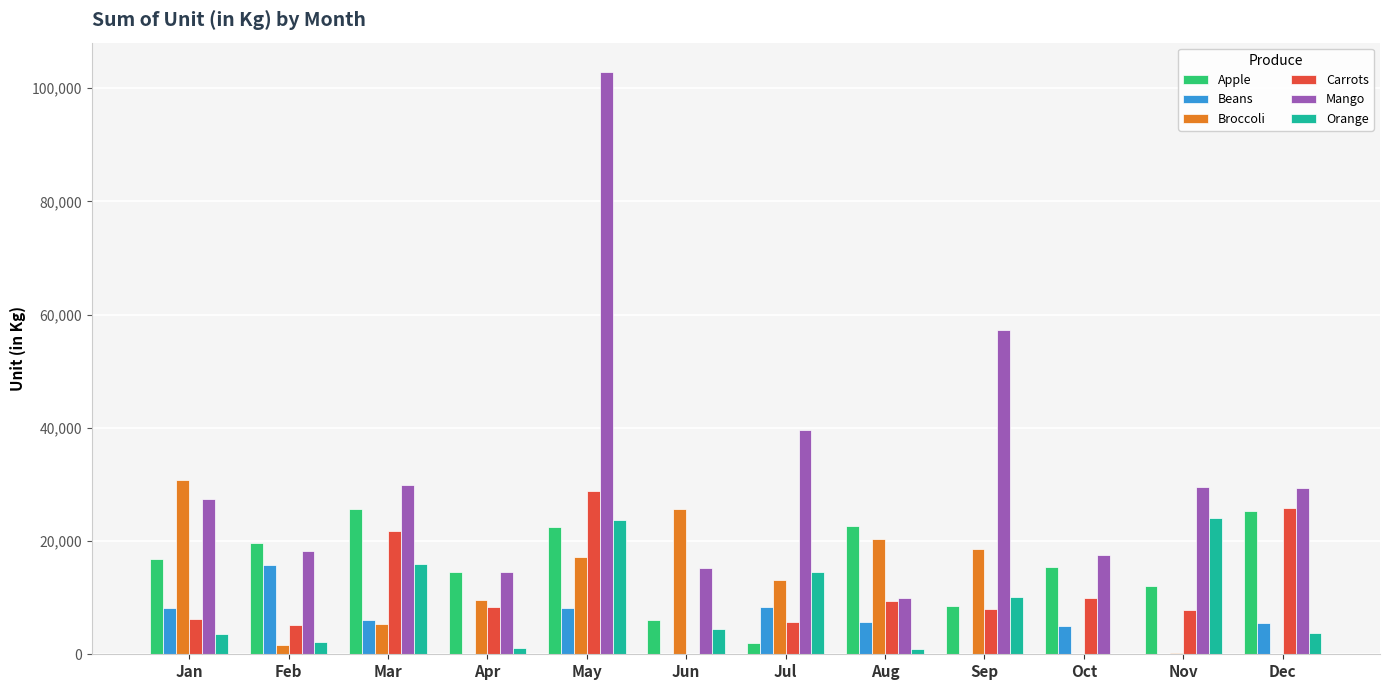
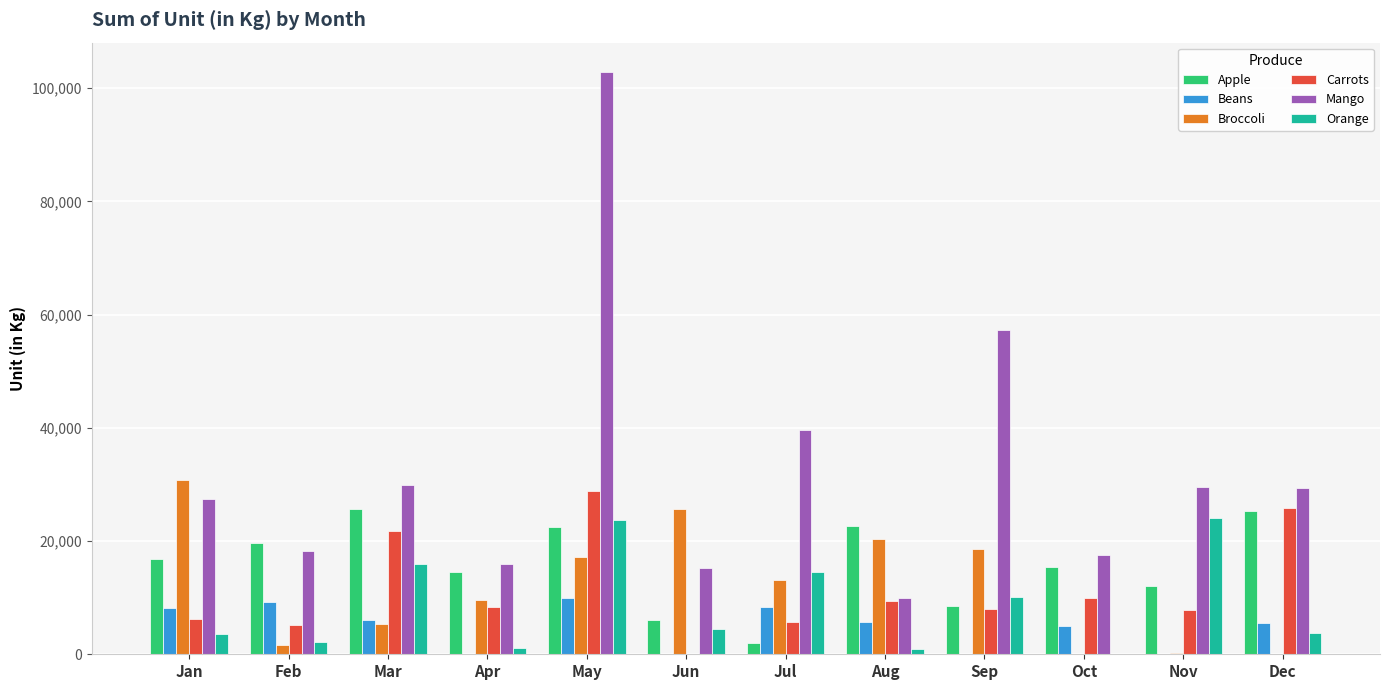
Beans, Feb: 16,000 -> 9,000
Mango, Apr: 15,000 -> 16,000
Beans, May: 8,000 -> 10,000
